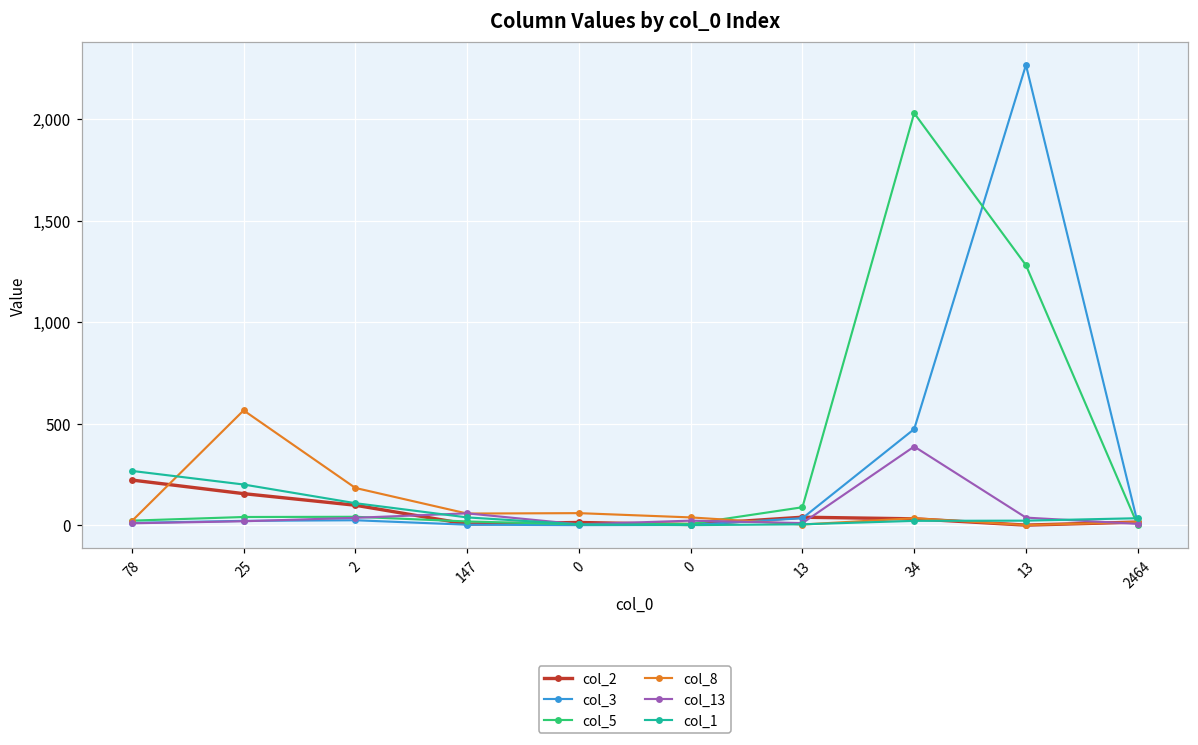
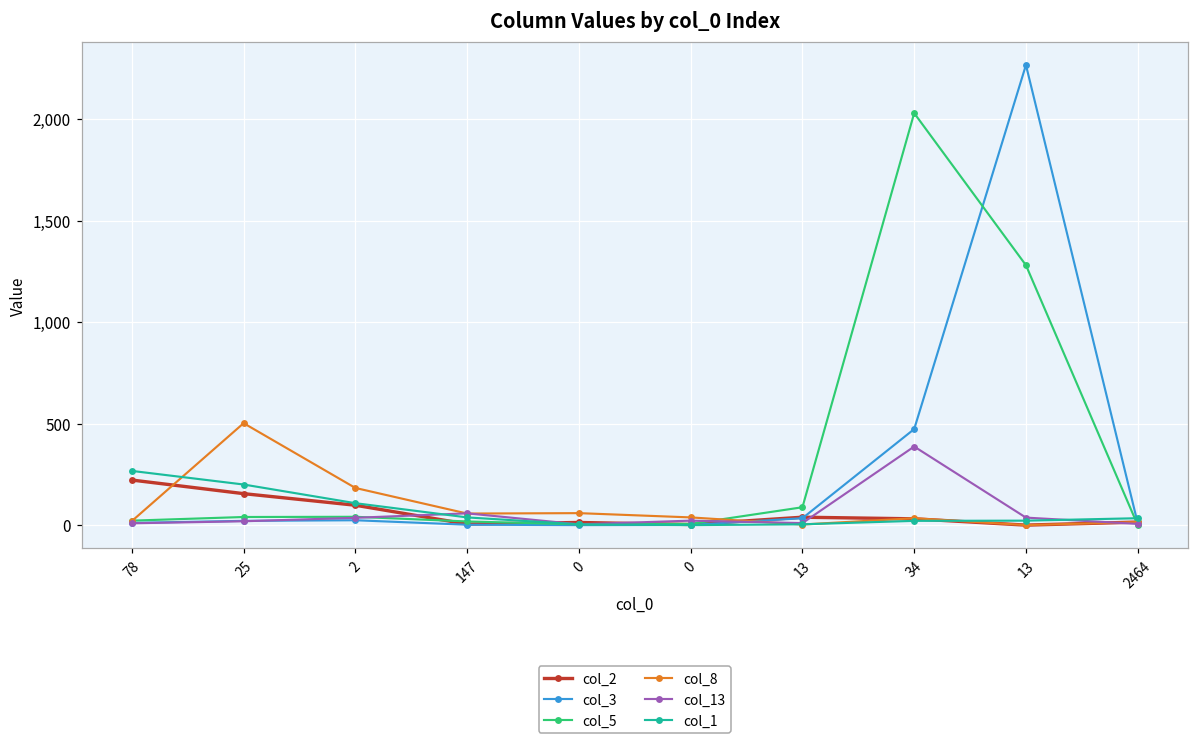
col_8, 25: 570 -> 500
